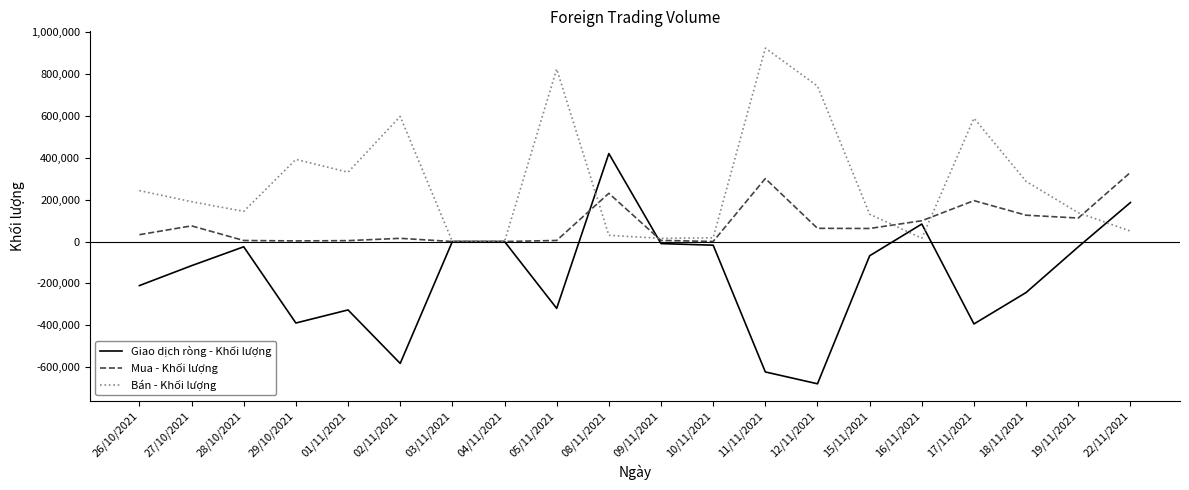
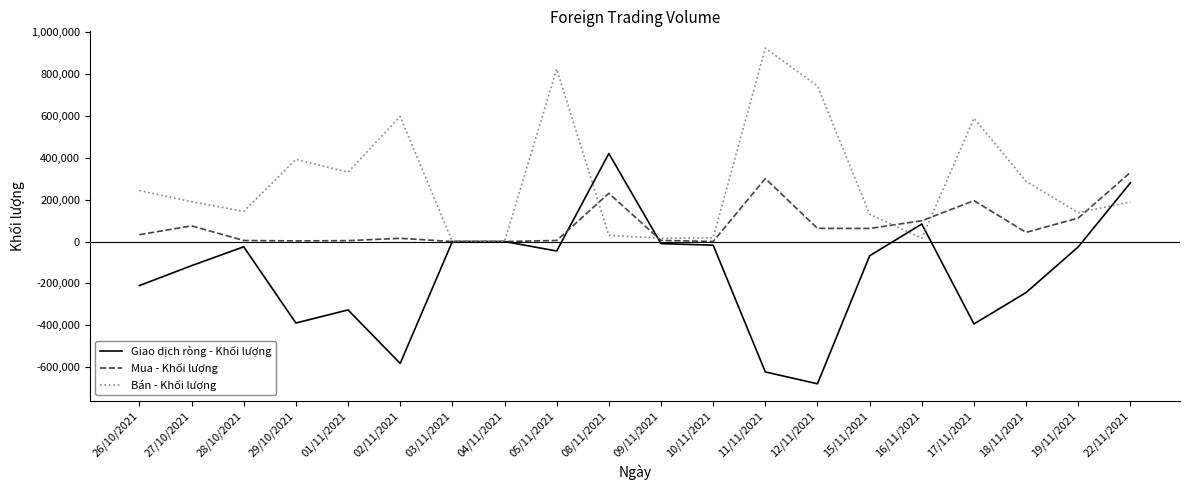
Giao dịch ròng - Khối lượng, 05/11/2021: -320,000 -> -50,000
Mua - Khối lượng, 18/11/2021: 130,000 -> 40,000
Giao dịch ròng - Khối lượng, 22/11/2021: 190,000 -> 280,000
Bán - Khối lượng, 22/11/2021: 50,000 -> 190,000
